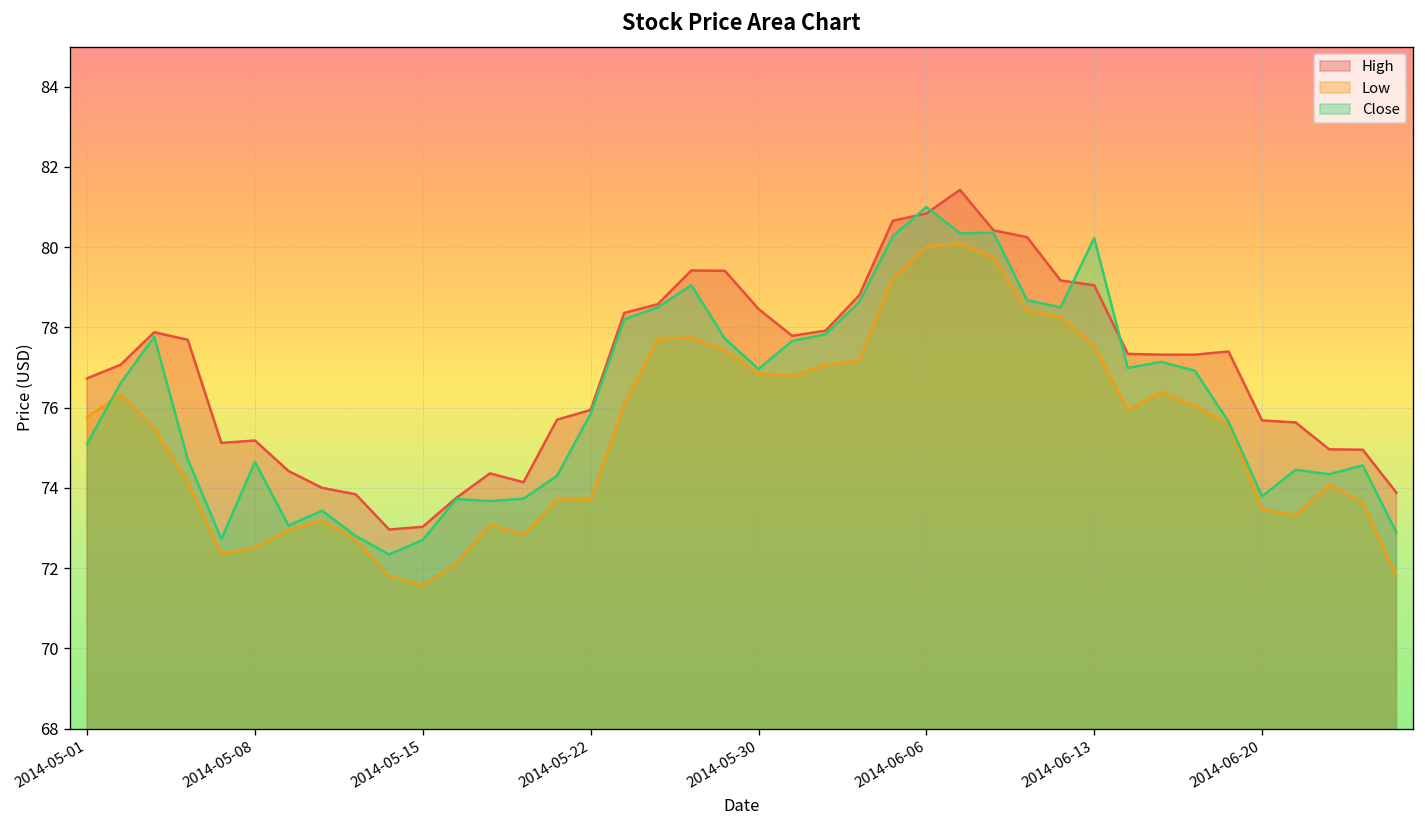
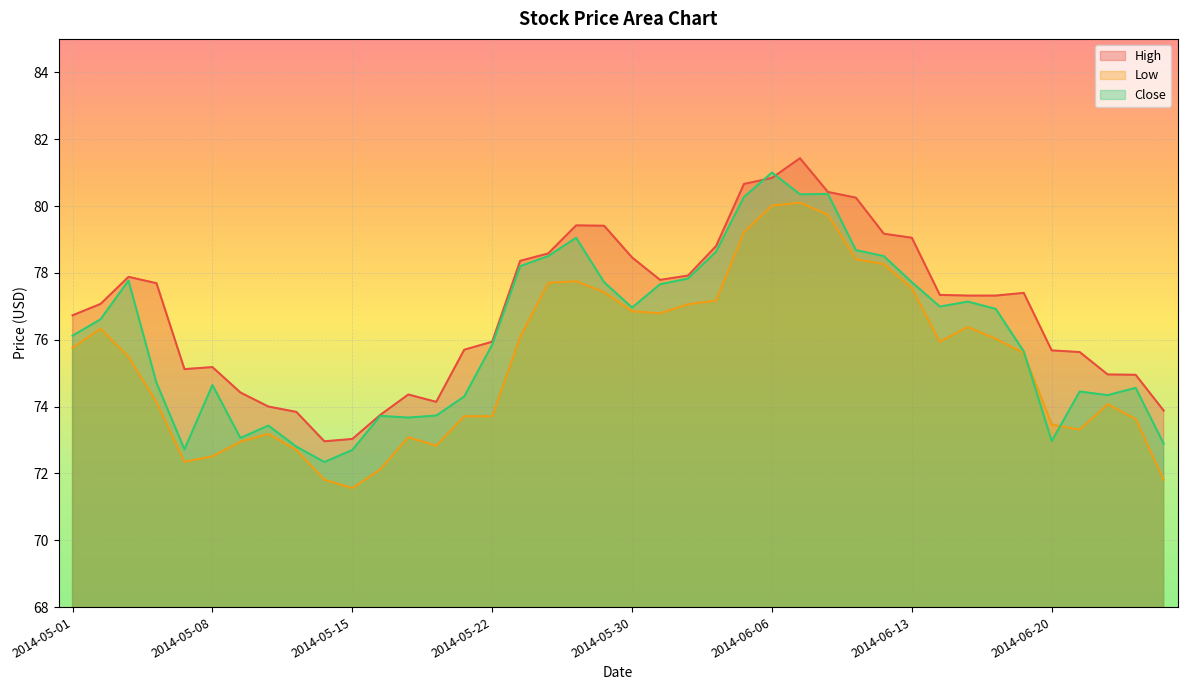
Close, 2014-05-01: 75.1 -> 76.1
Close, 2014-06-13: 80.2 -> 77.7
Close, 2014-06-20: 73.8 -> 73.0
